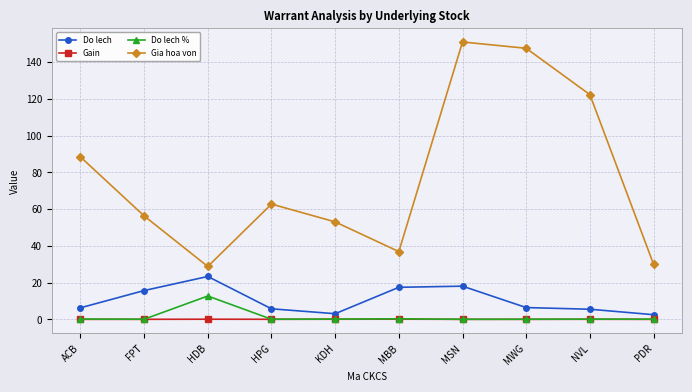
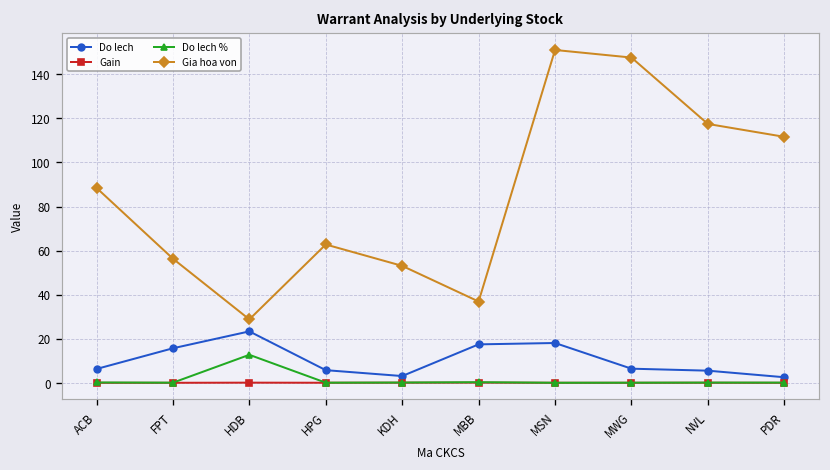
Gia hoa von, NVL: 122 -> 117
Gia hoa von, PDR: 30 -> 112
